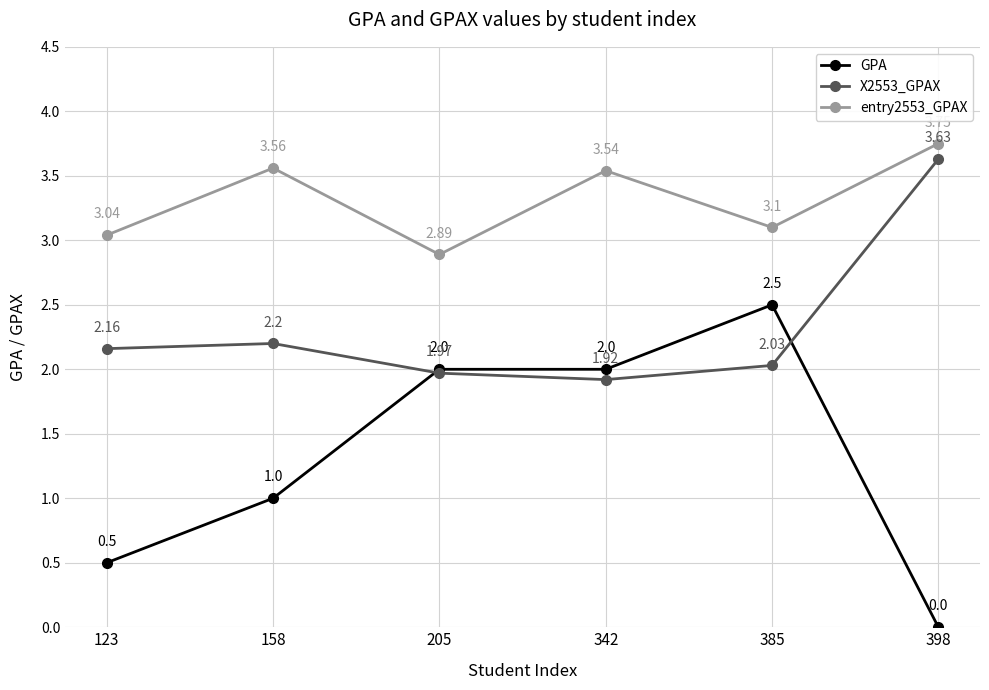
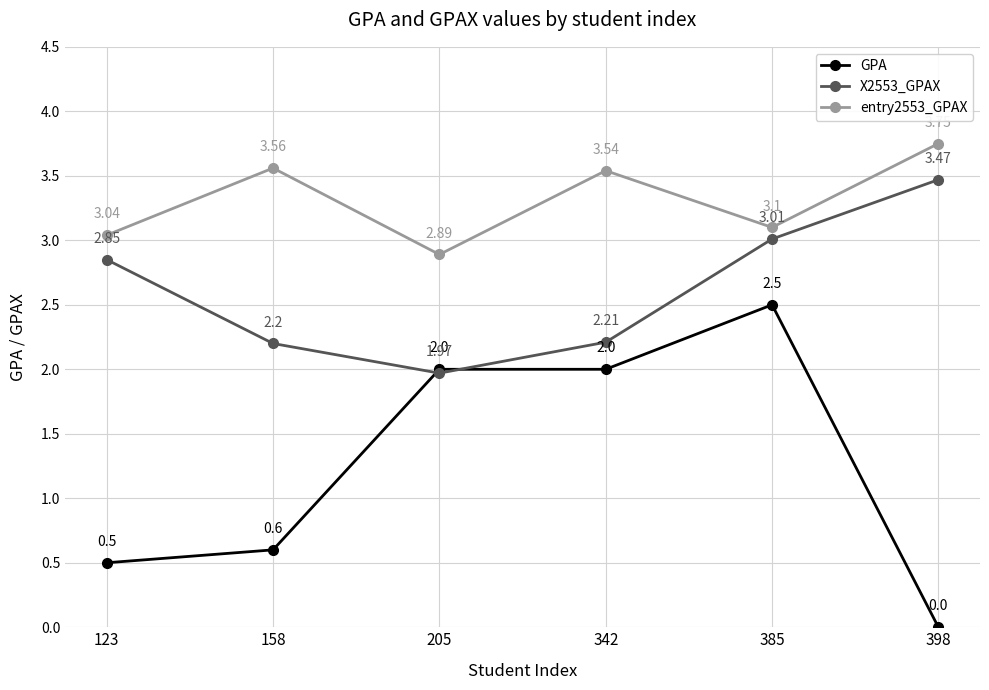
X2553_GPAX, 123: 2.16 -> 2.85
GPA, 158: 1.0 -> 0.6
X2553_GPAX, 342: 1.92 -> 2.21
X2553_GPAX, 385: 2.03 -> 3.01
X2553_GPAX, 398: 3.63 -> 3.47
